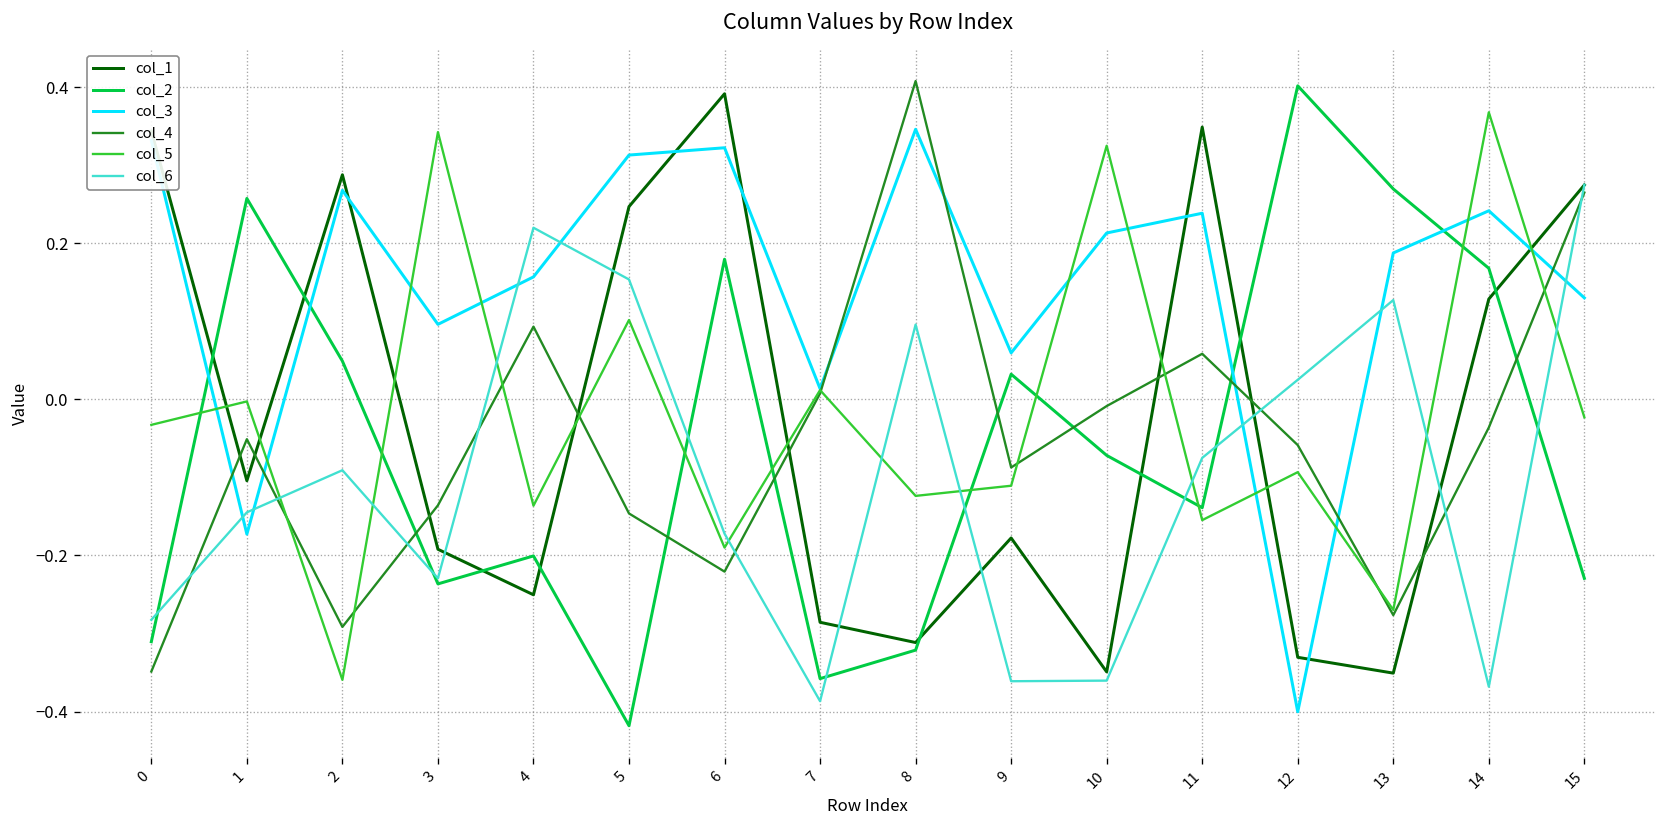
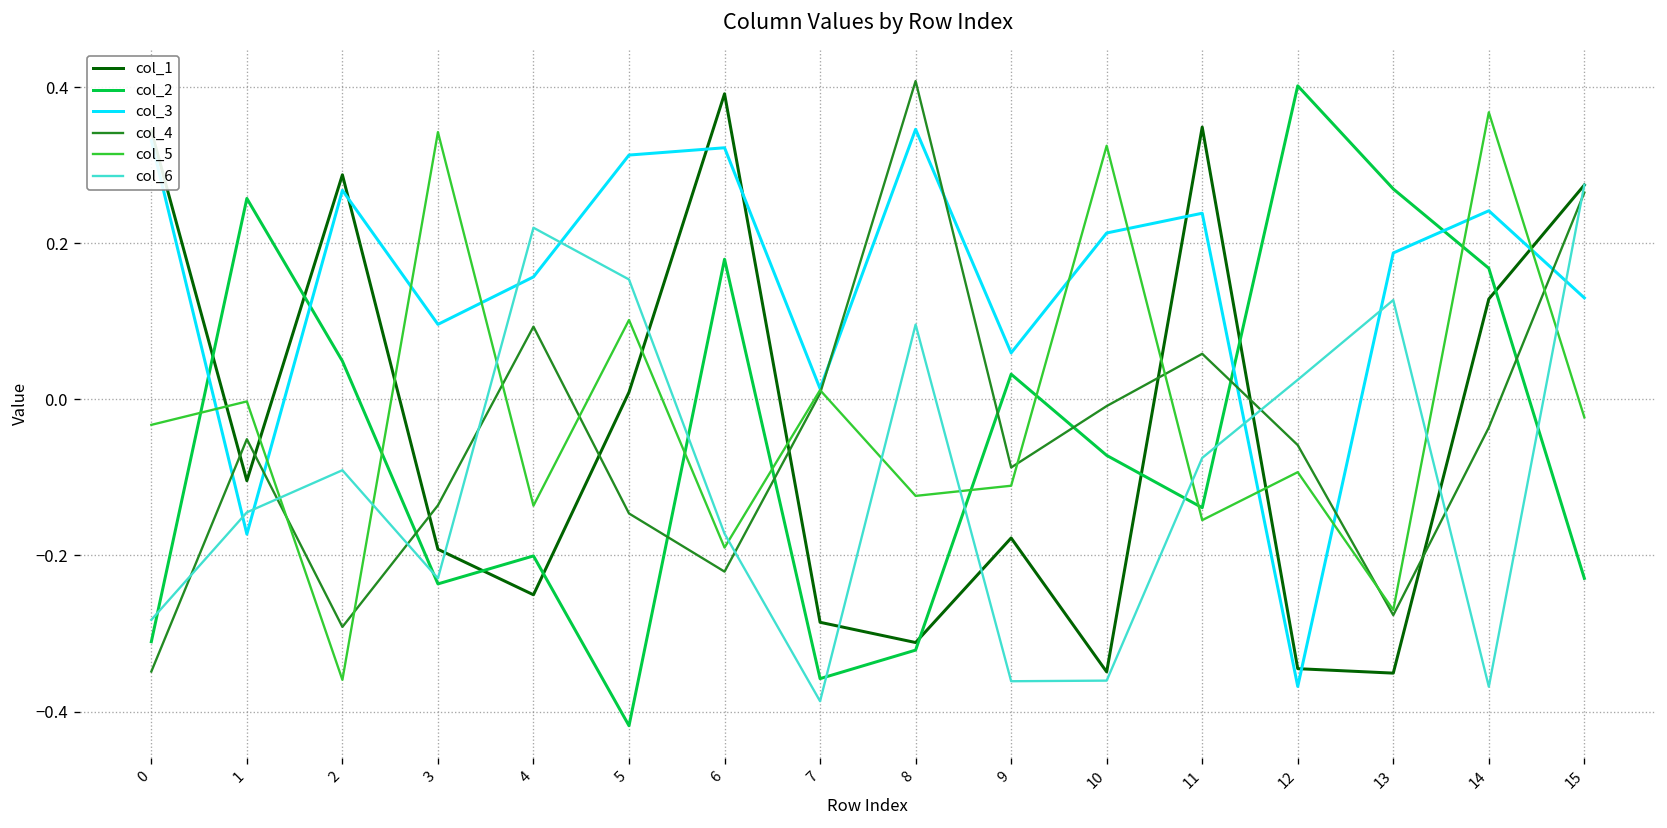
col_1, 5: 0.25 -> 0.01
col_1, 12: -0.33 -> -0.35
col_3, 12: -0.40 -> -0.37
